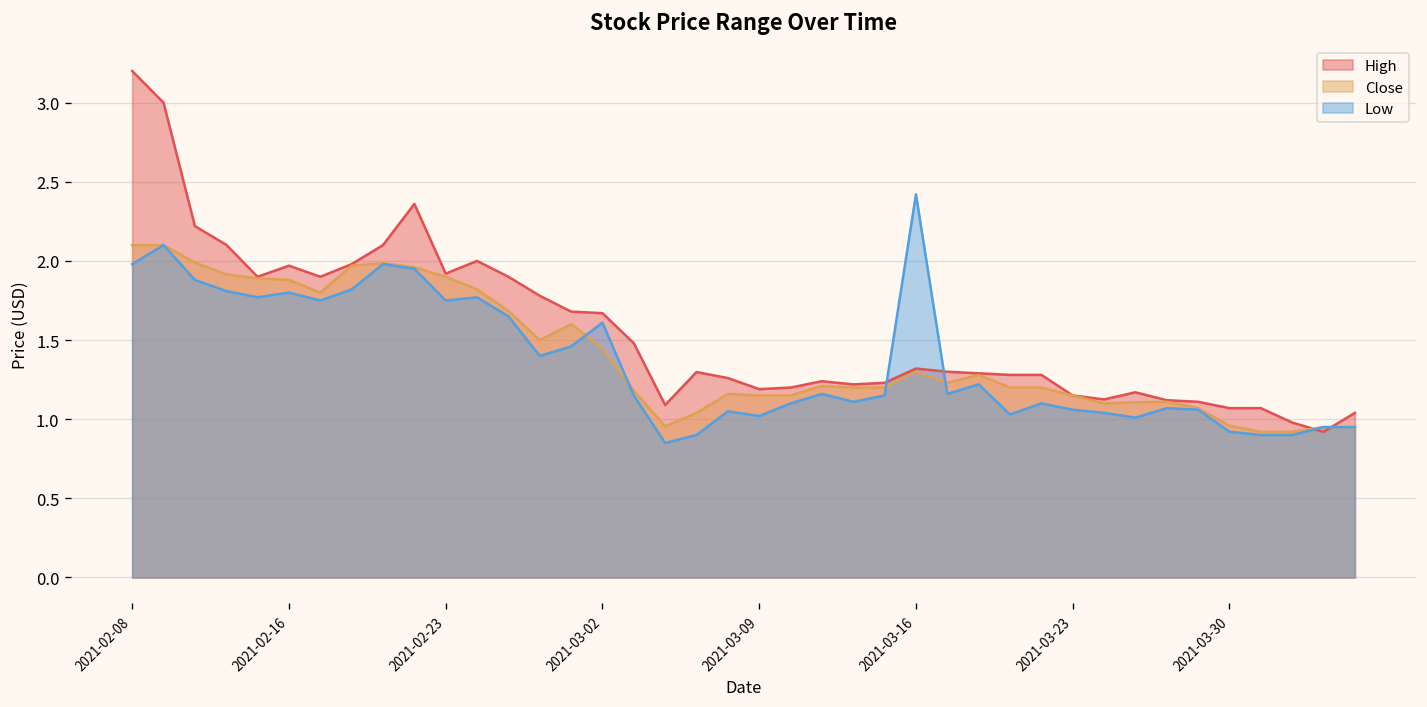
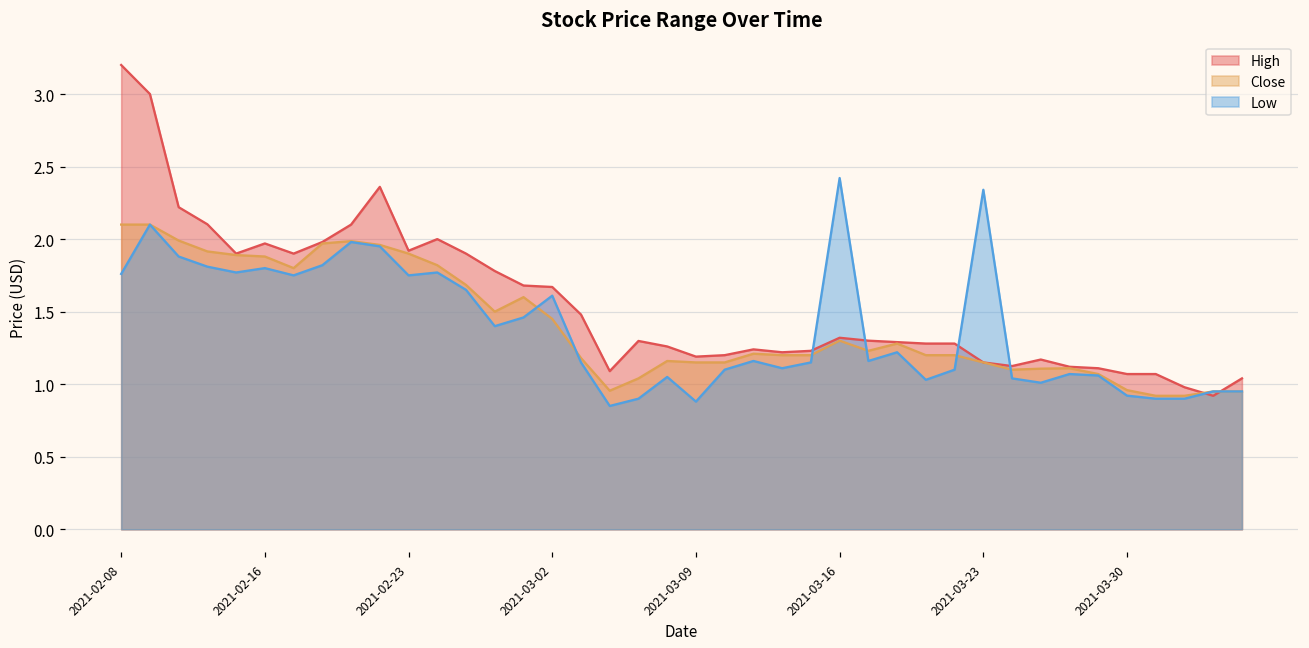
Low, 2021-02-08: 1.98 -> 1.76
Low, 2021-03-09: 1.02 -> 0.88
Low, 2021-03-23: 1.06 -> 2.34
